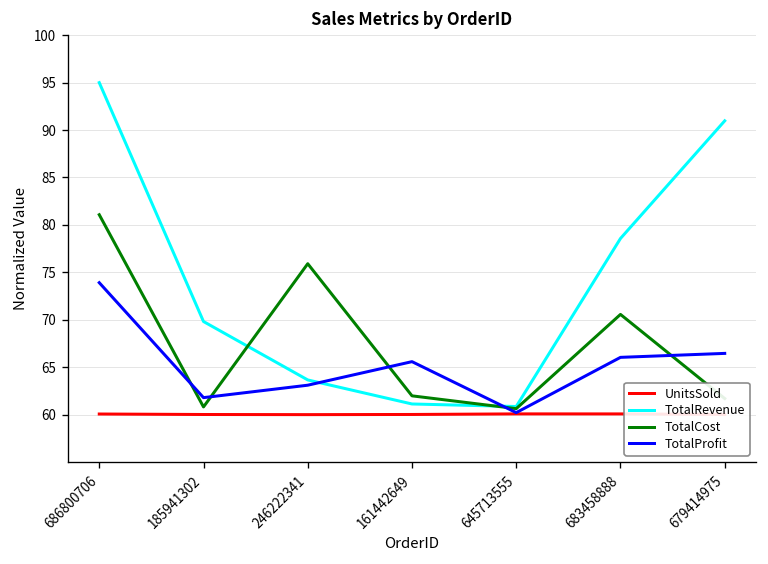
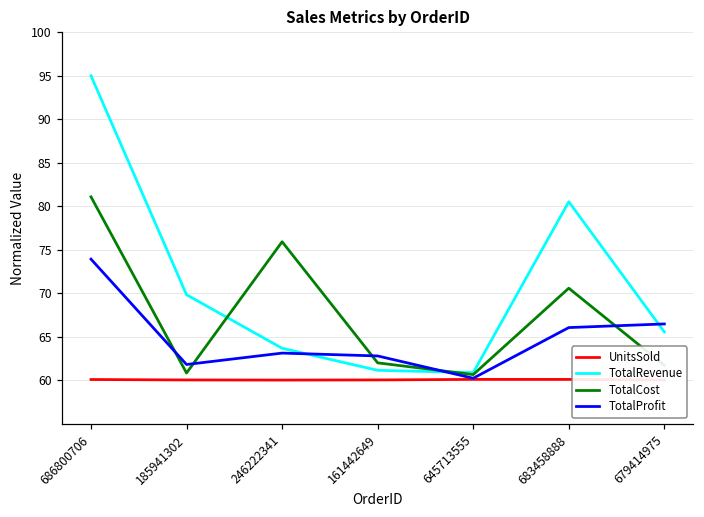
TotalProfit, 161442649: 66 -> 63
TotalRevenue, 683458888: 79 -> 81
TotalRevenue, 679414975: 91 -> 66
